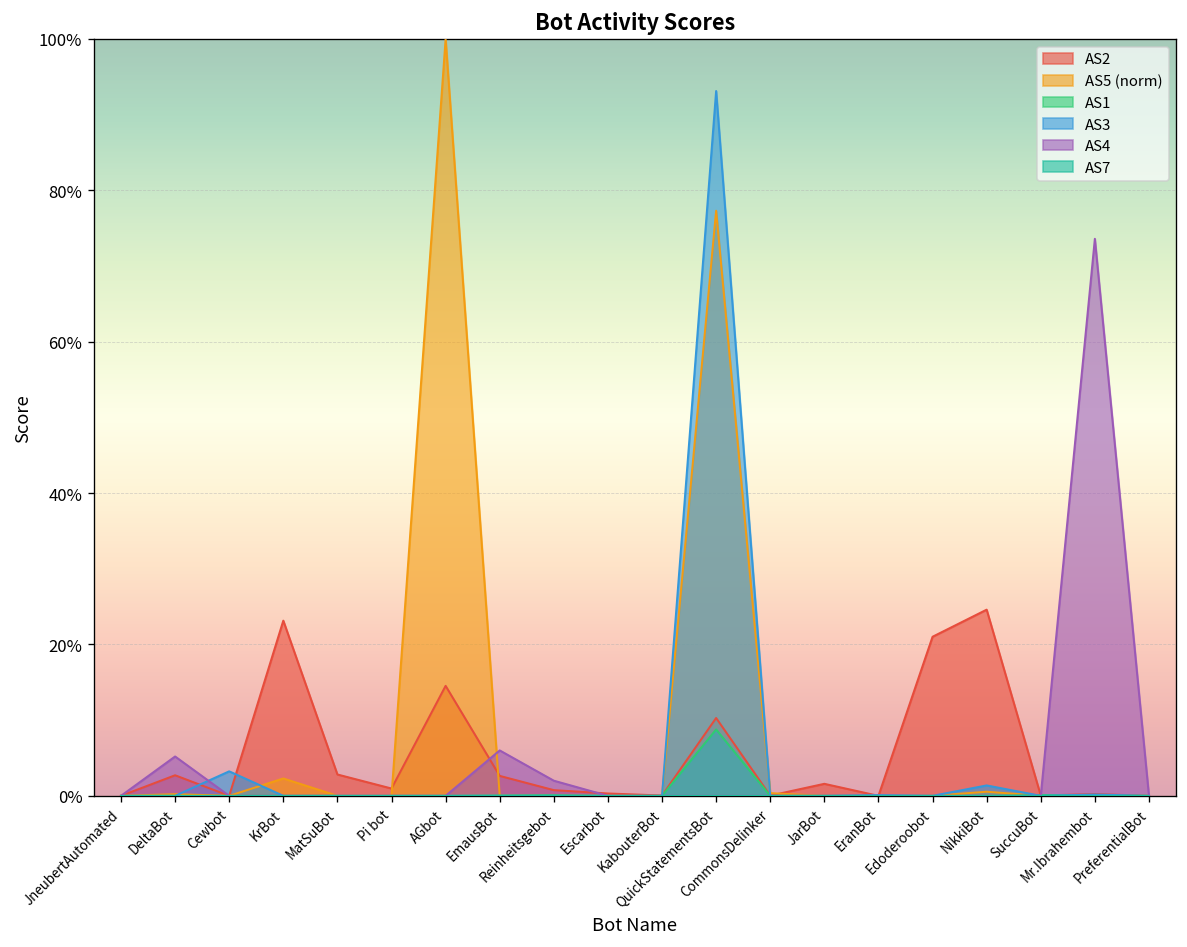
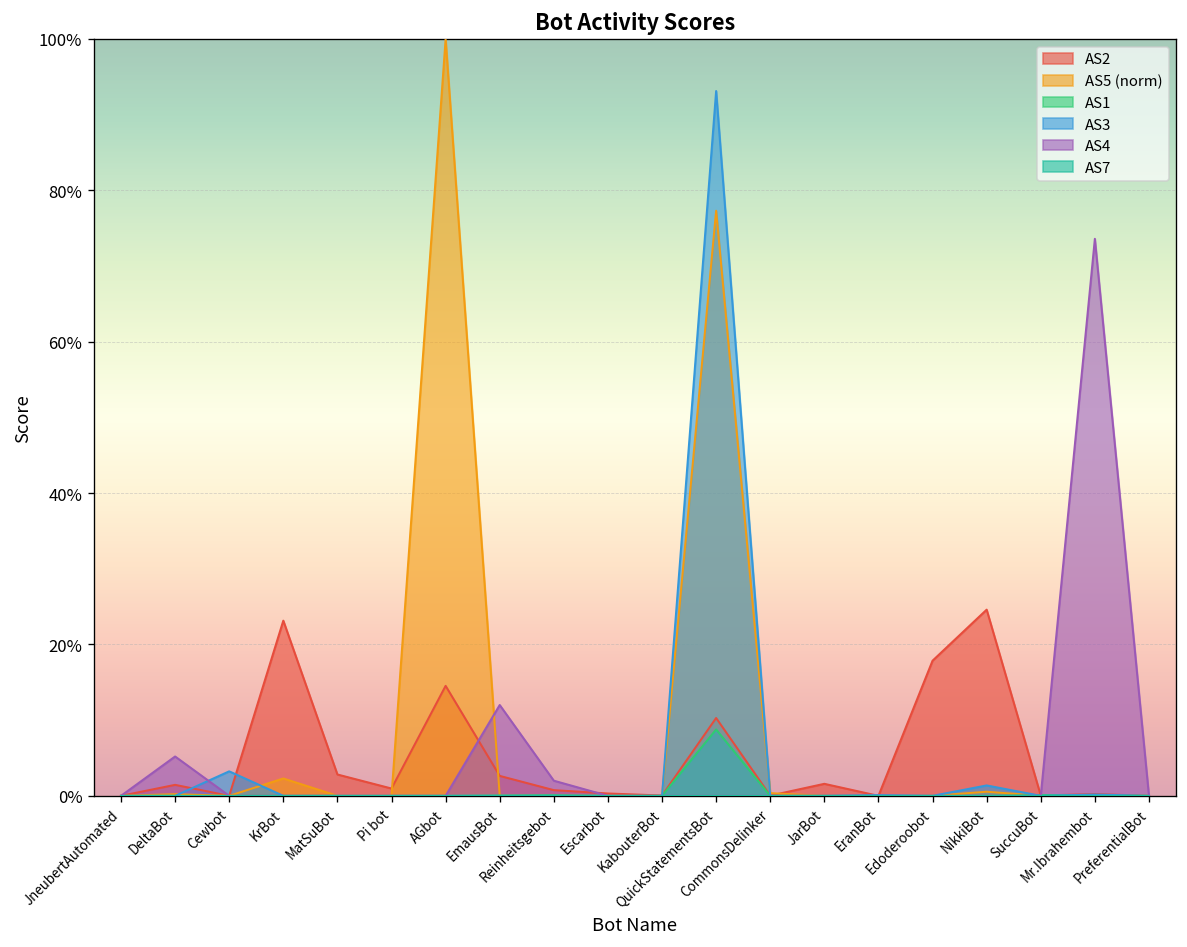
AS2, DeltaBot: 3% -> 1%
AS4, EmausBot: 6% -> 12%
AS2, Edoderoobot: 21% -> 18%
